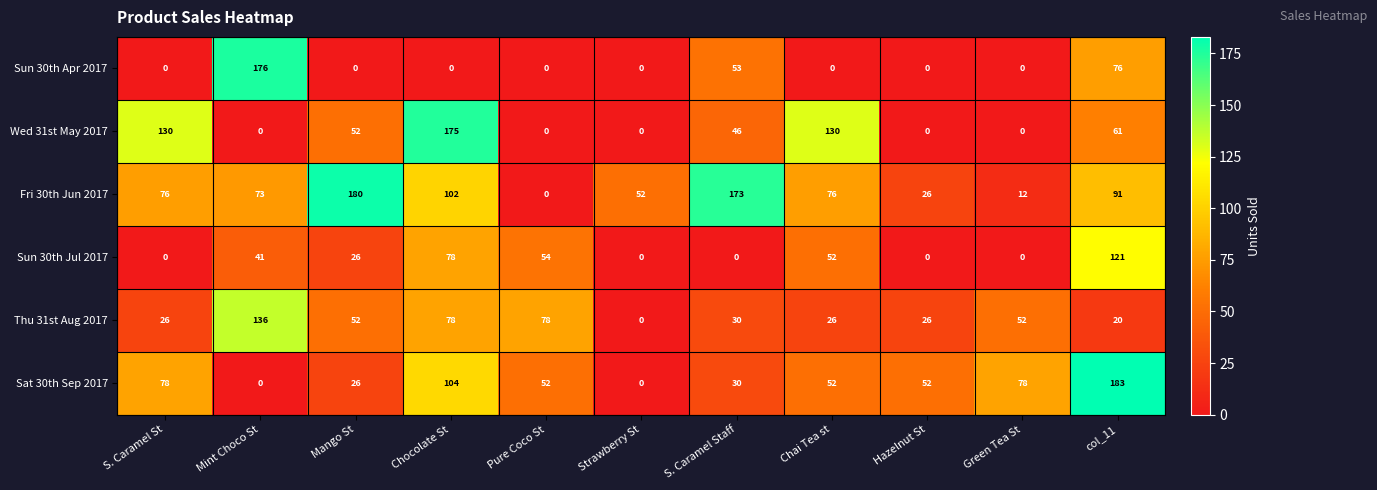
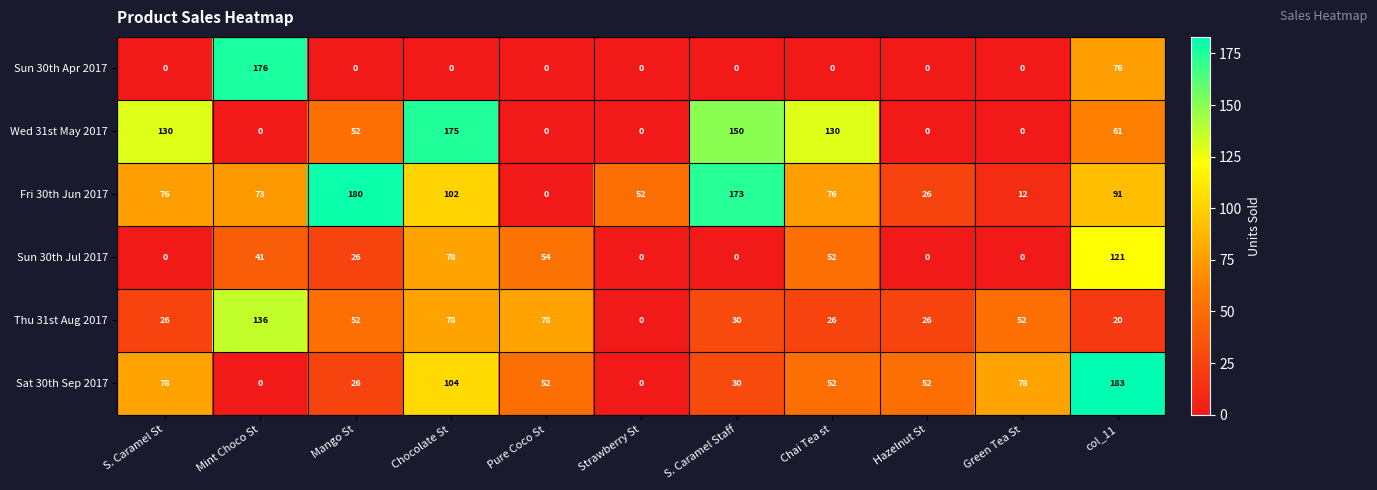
Sun 30th Apr 2017, S. Caramel Staff: 53 -> 0
Wed 31st May 2017, S. Caramel Staff: 46 -> 150
